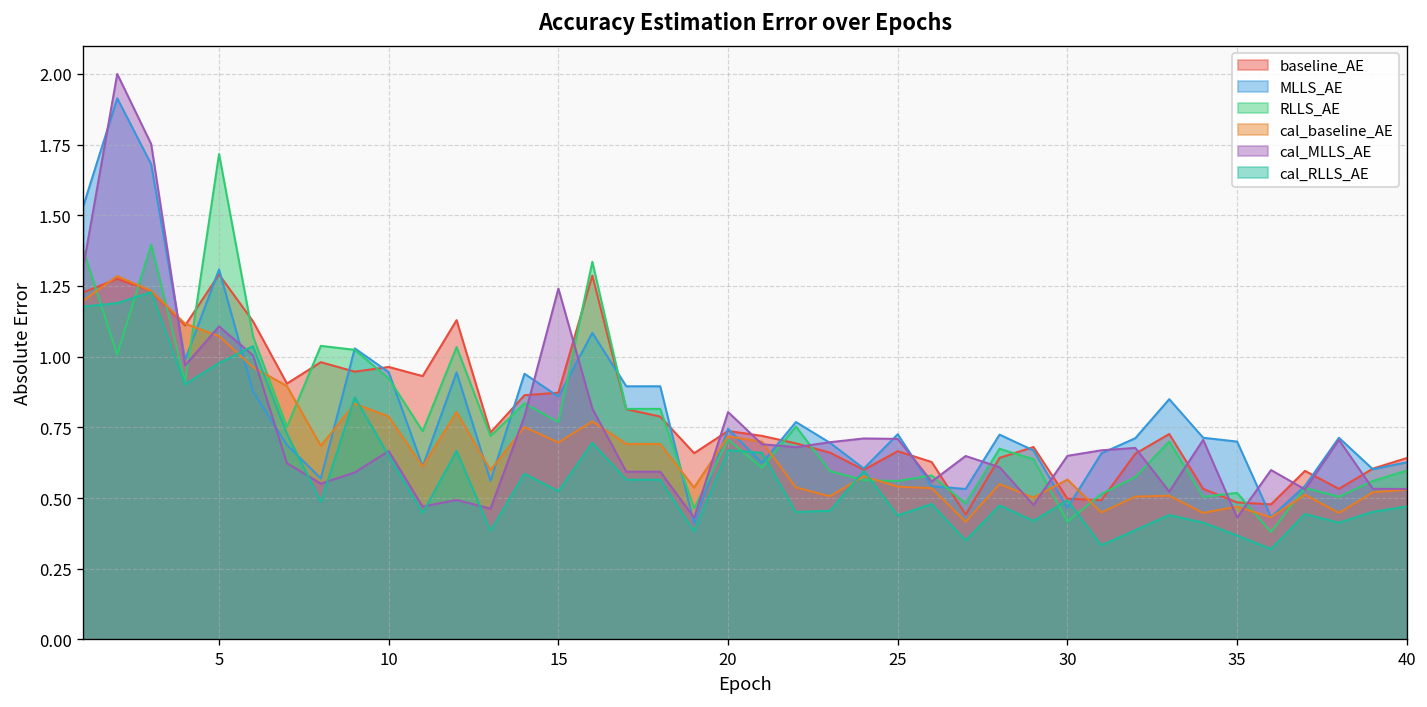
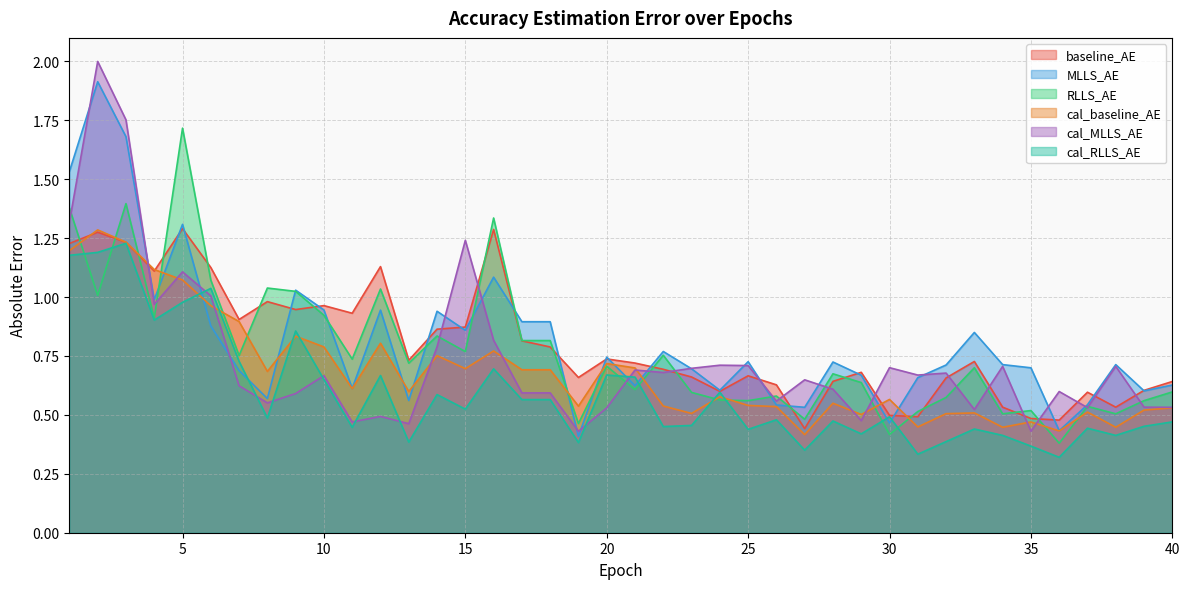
cal_MLLS_AE, 20: 0.80 -> 0.53
cal_MLLS_AE, 30: 0.65 -> 0.70
